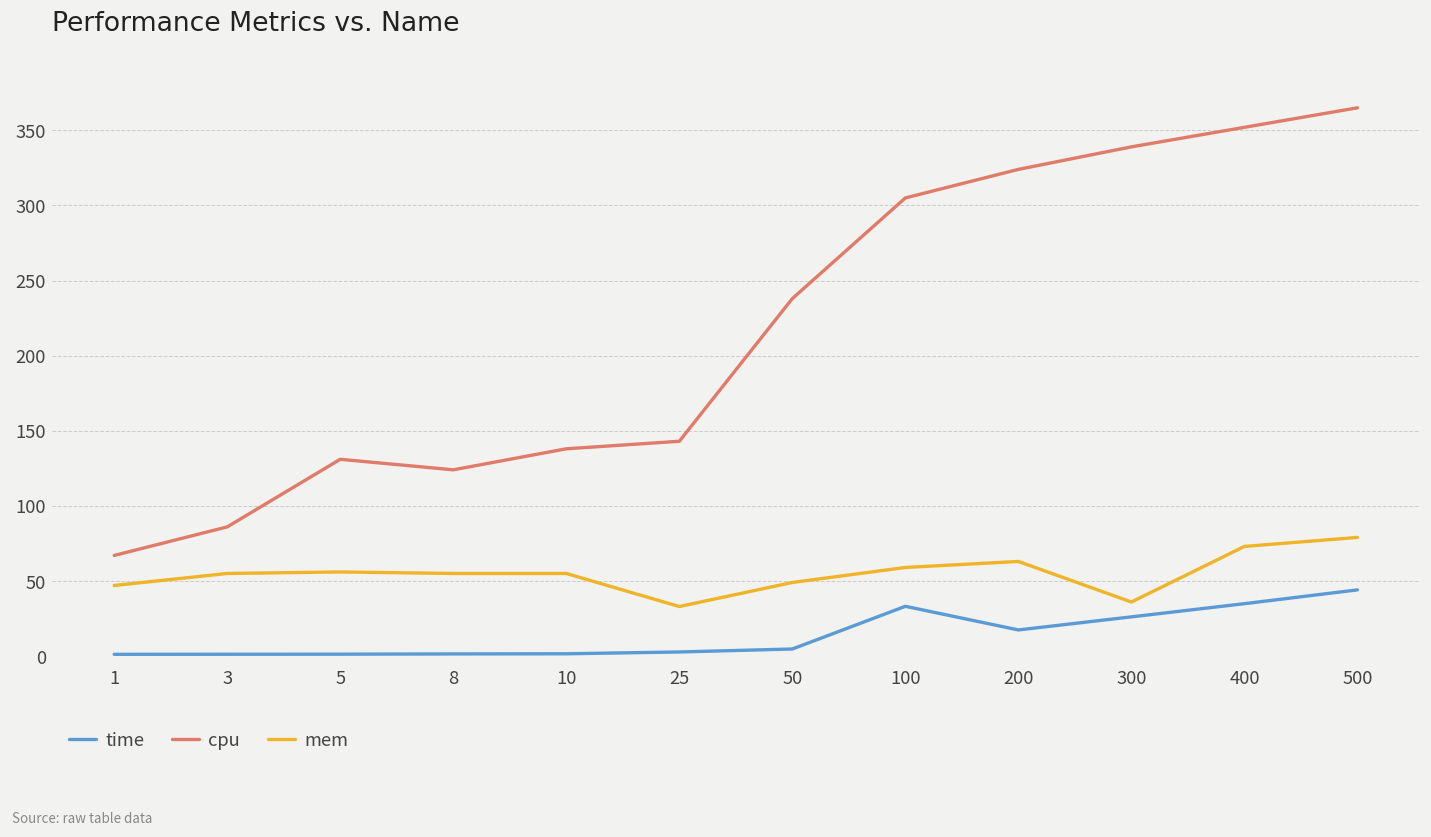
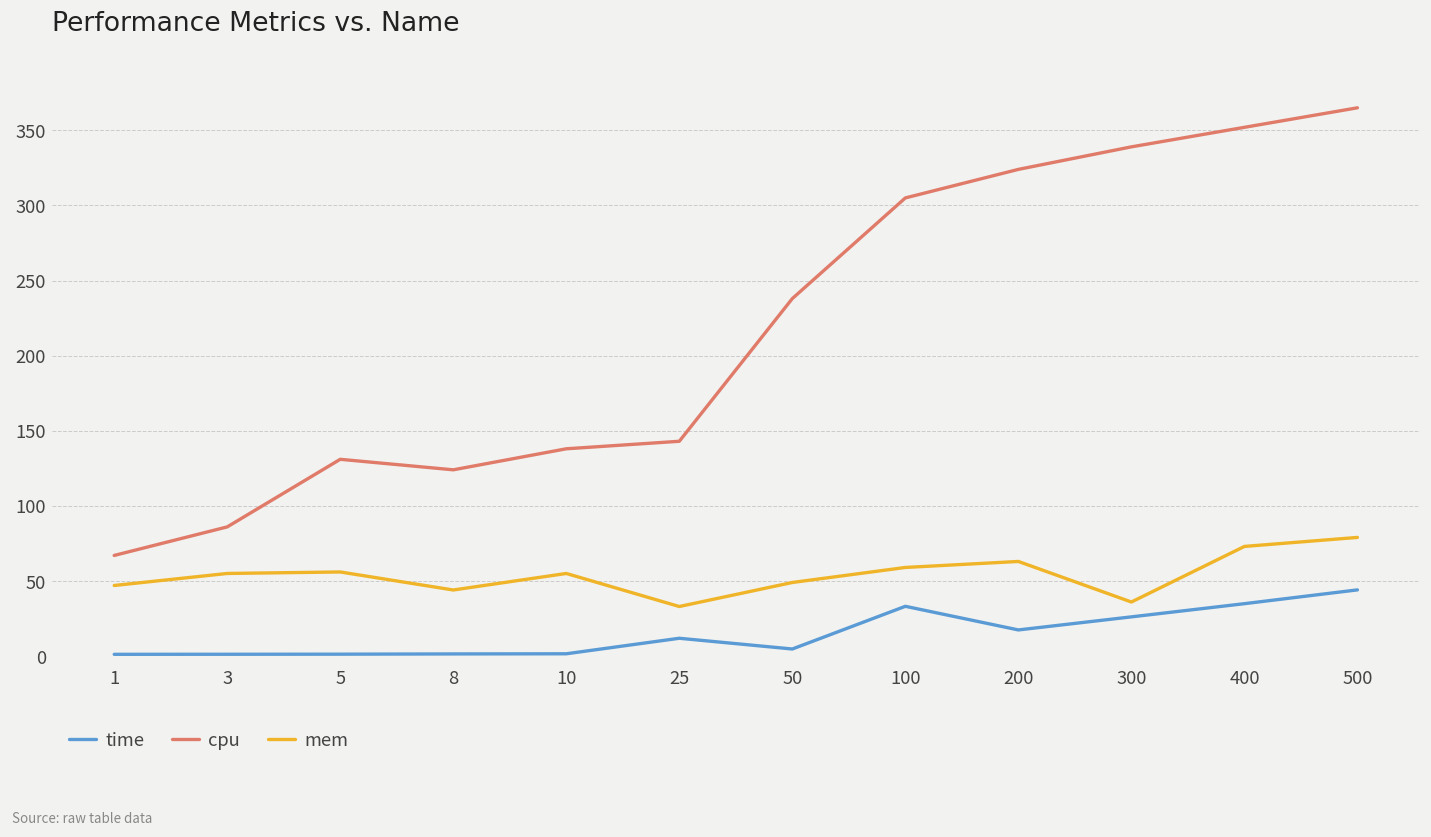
mem, 8: 55 -> 44
time, 25: 3 -> 12
